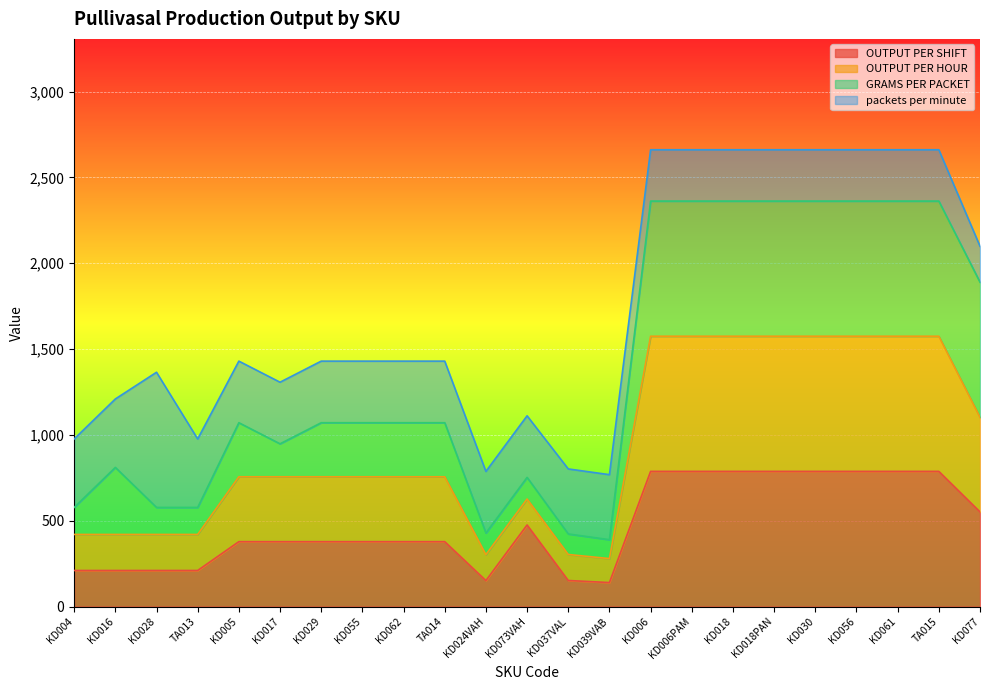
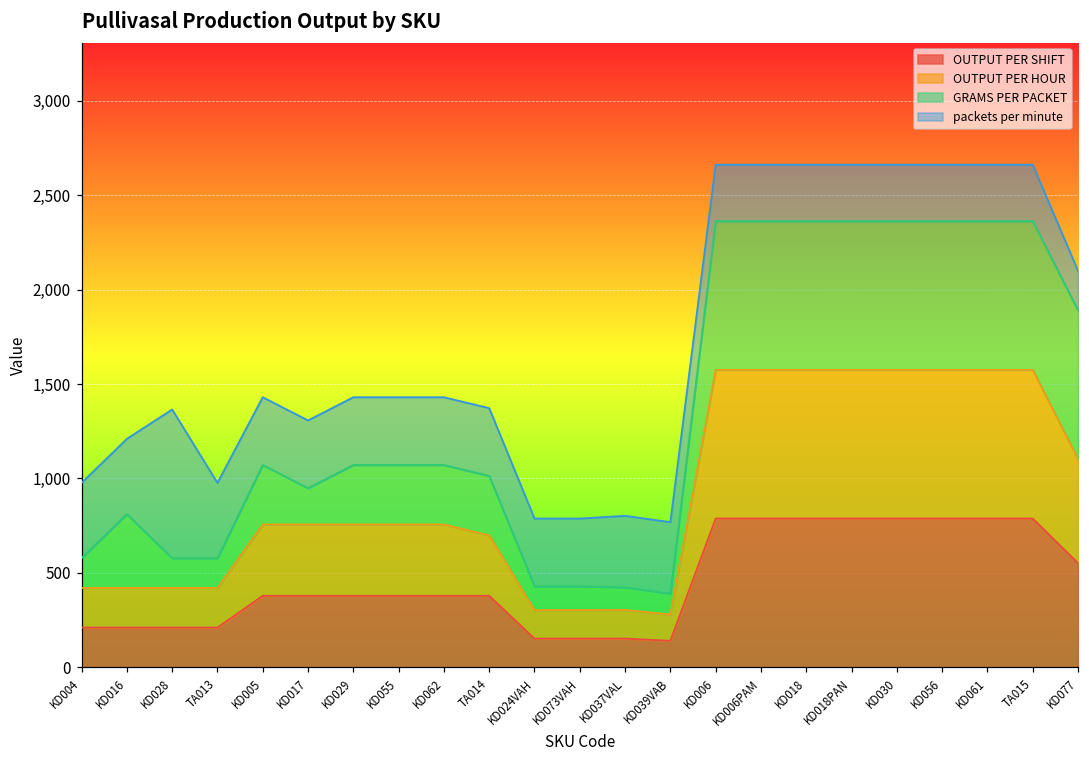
OUTPUT PER HOUR, TA014: 380 -> 320
OUTPUT PER SHIFT, KD073VAH: 480 -> 150
